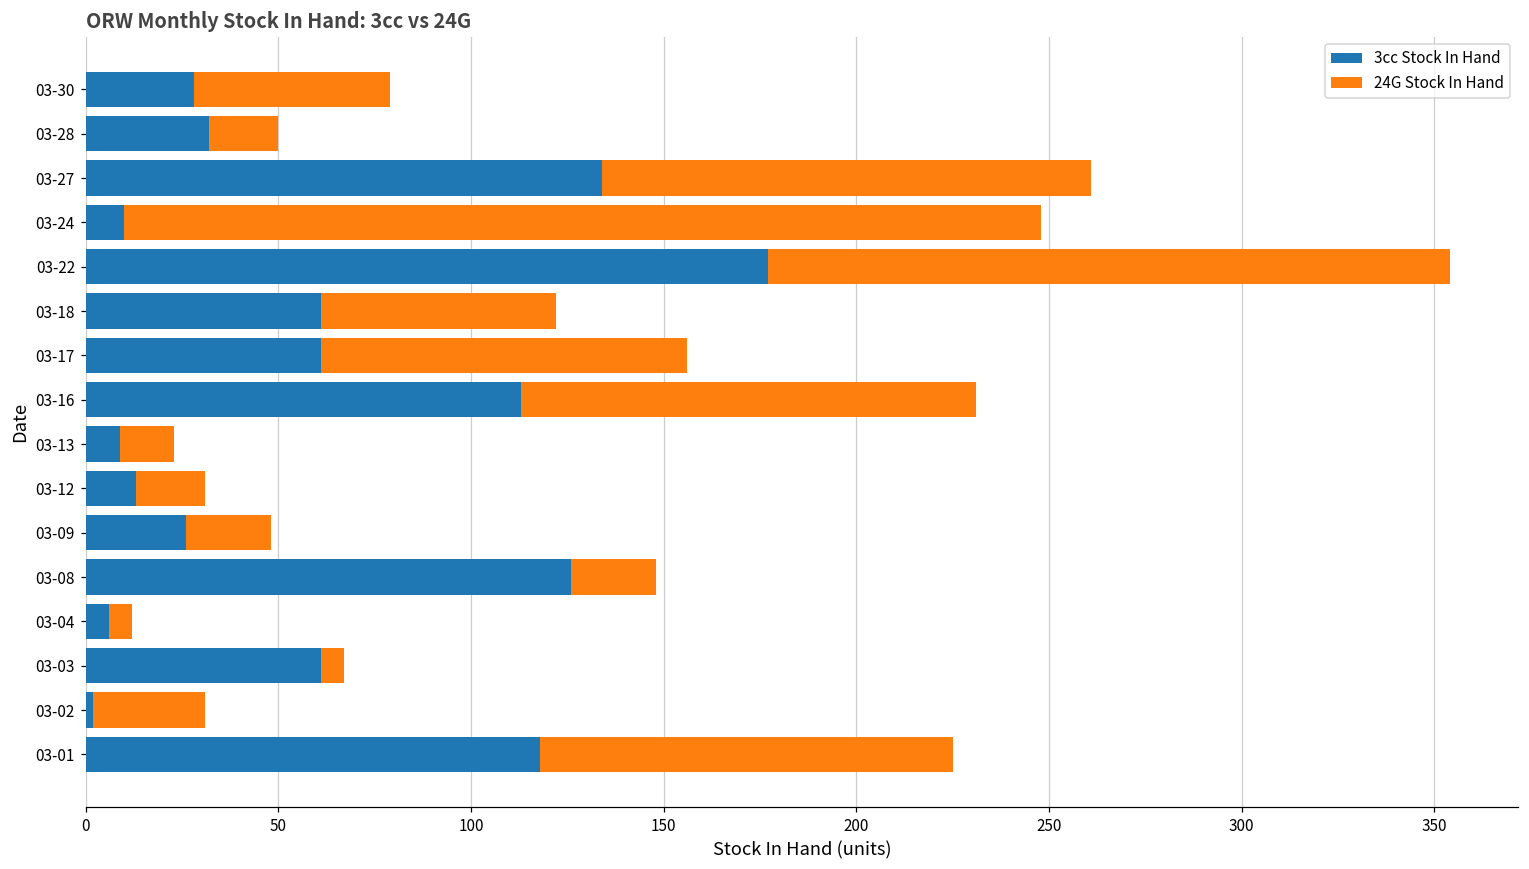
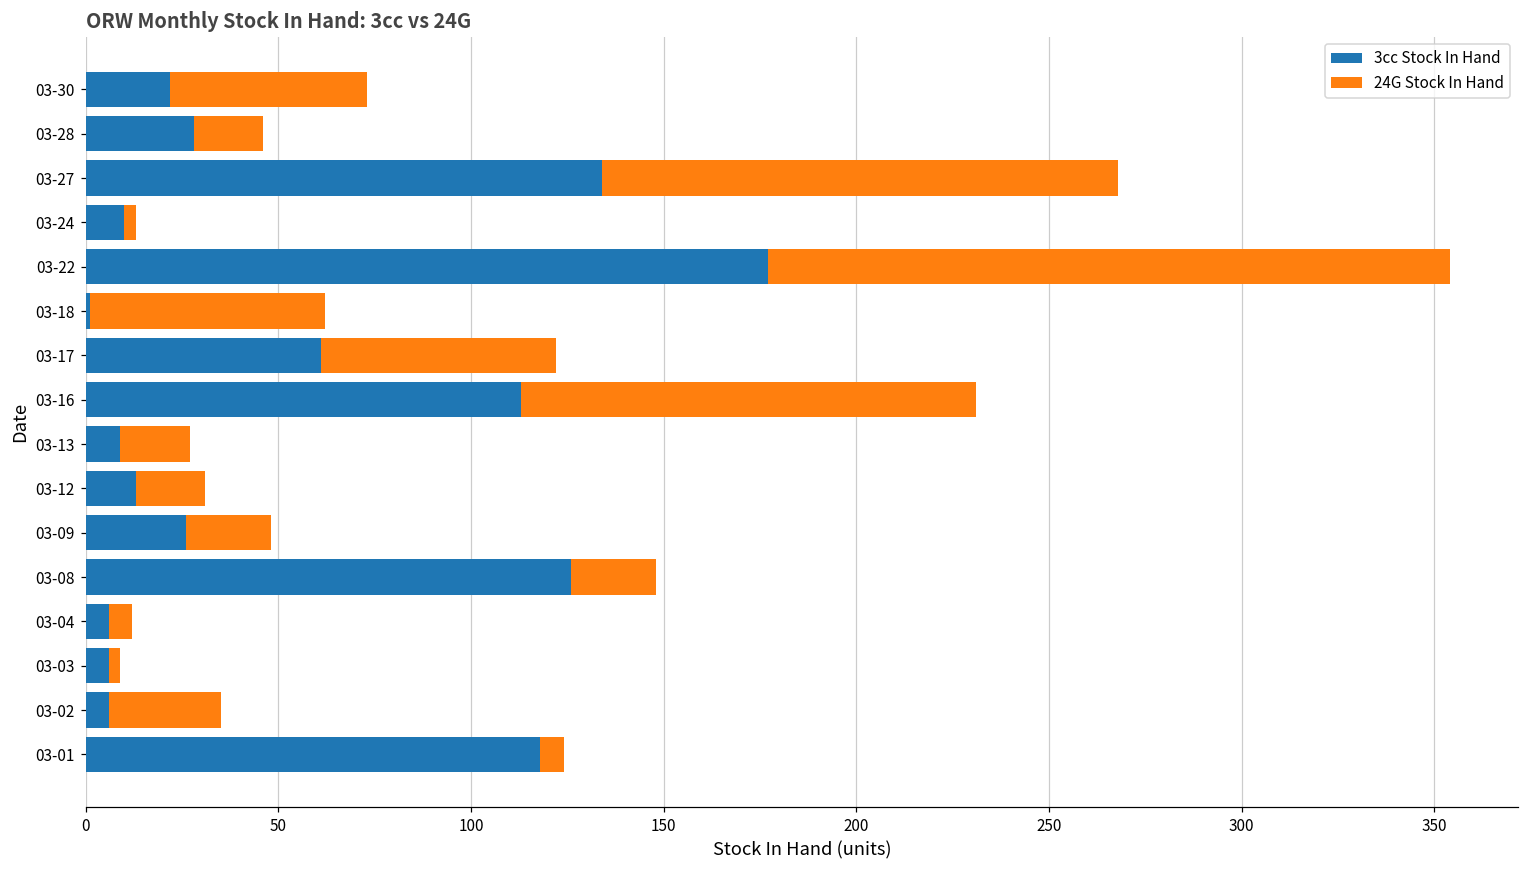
3cc Stock In Hand, 03-30: 28 -> 22
3cc Stock In Hand, 03-28: 32 -> 28
24G Stock In Hand, 03-27: 127 -> 134
24G Stock In Hand, 03-24: 238 -> 3
3cc Stock In Hand, 03-18: 61 -> 1
24G Stock In Hand, 03-17: 95 -> 61
24G Stock In Hand, 03-13: 14 -> 18
3cc Stock In Hand, 03-03: 61 -> 6
24G Stock In Hand, 03-03: 6 -> 3
3cc Stock In Hand, 03-02: 2 -> 6
24G Stock In Hand, 03-01: 107 -> 6
